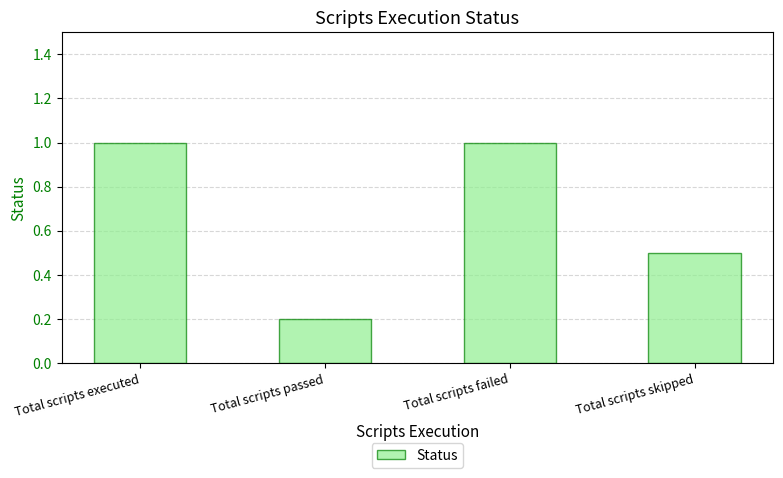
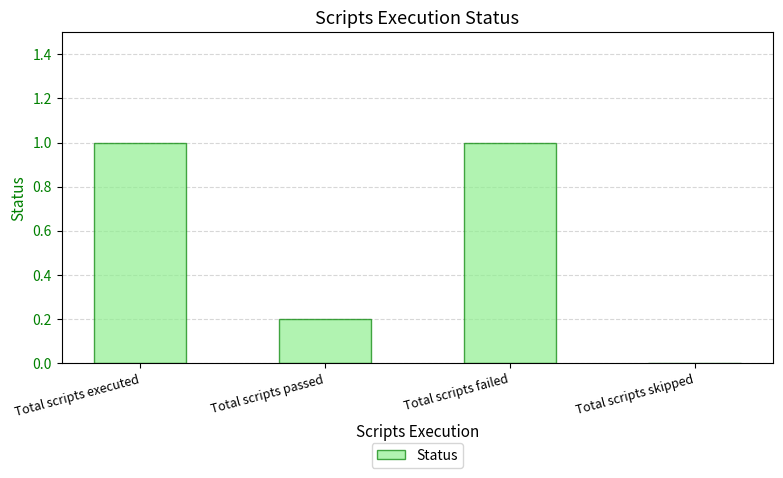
Total scripts skipped: 0.5 -> 0.0
